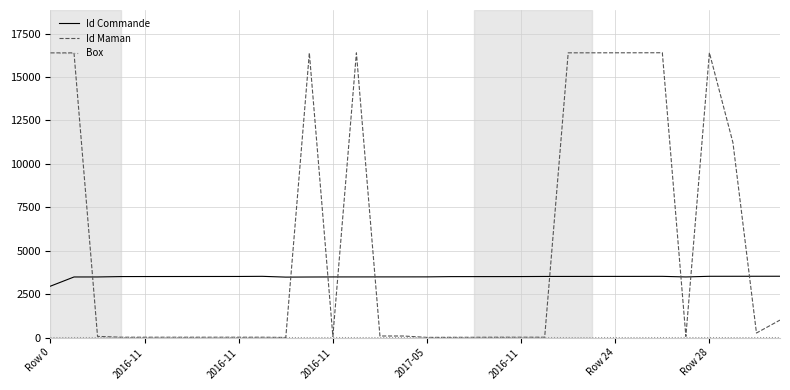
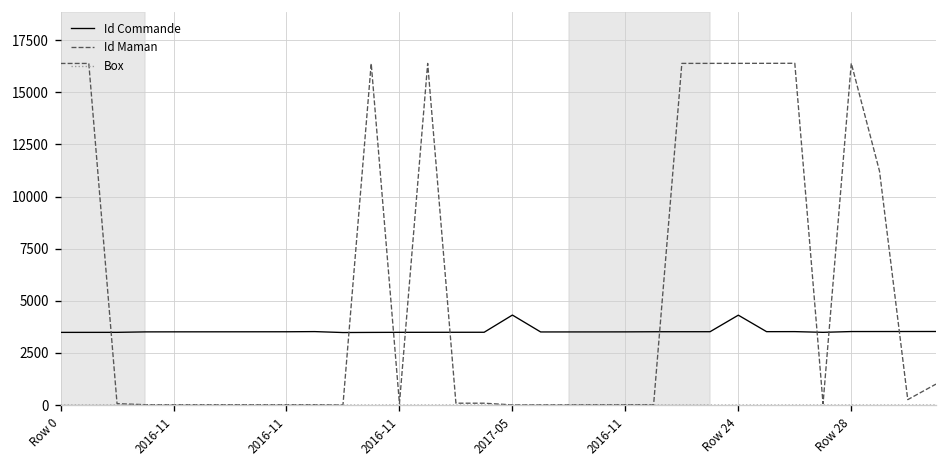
Id Commande, Row 0: 3000 -> 3500
Id Commande, 2017-05: 3500 -> 4300
Id Commande, Row 24: 3500 -> 4300
